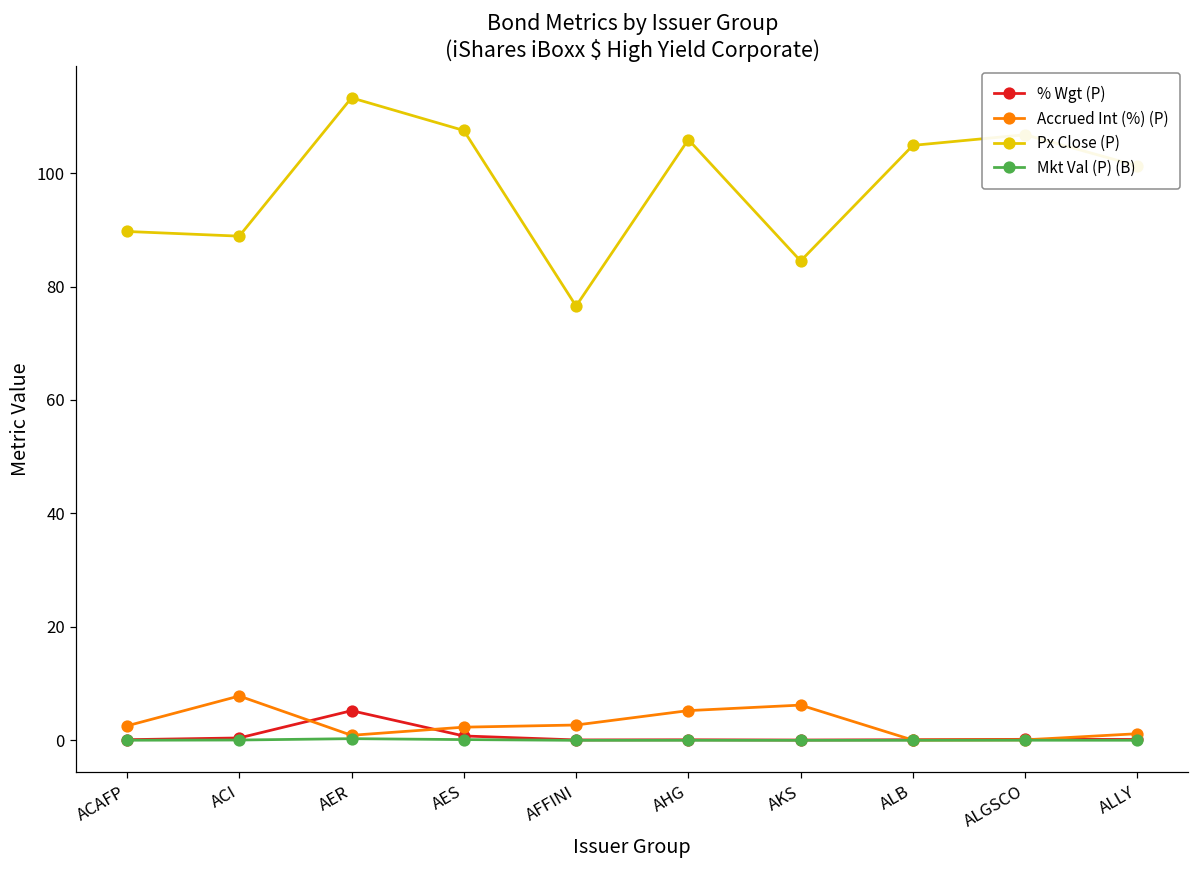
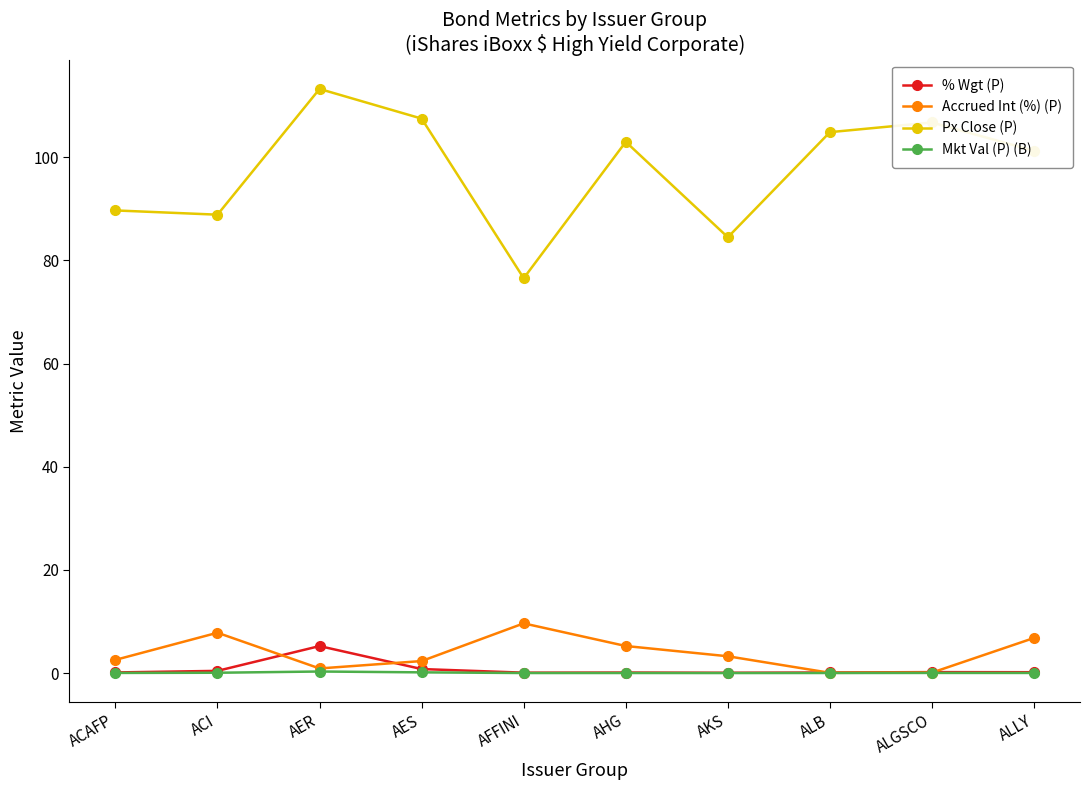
Accrued Int (%) (P), AFFINI: 3 -> 10
Px Close (P), AHG: 106 -> 103
Accrued Int (%) (P), AKS: 6 -> 3
Accrued Int (%) (P), ALLY: 1 -> 7
